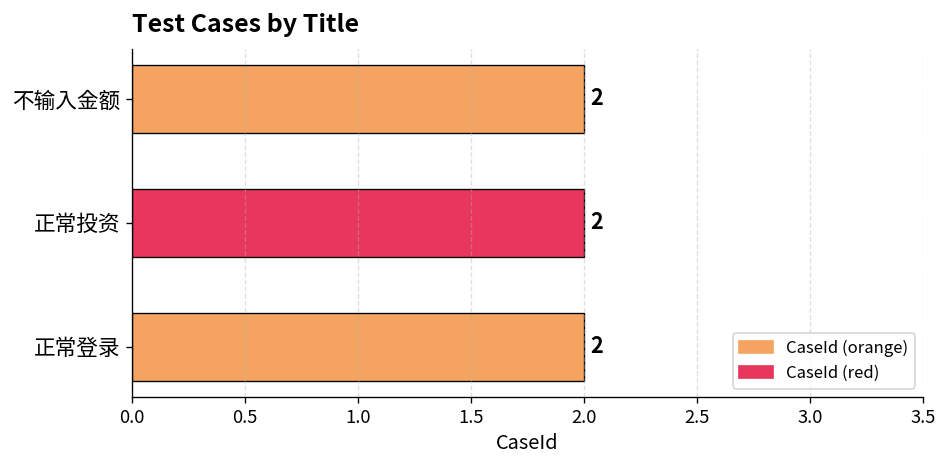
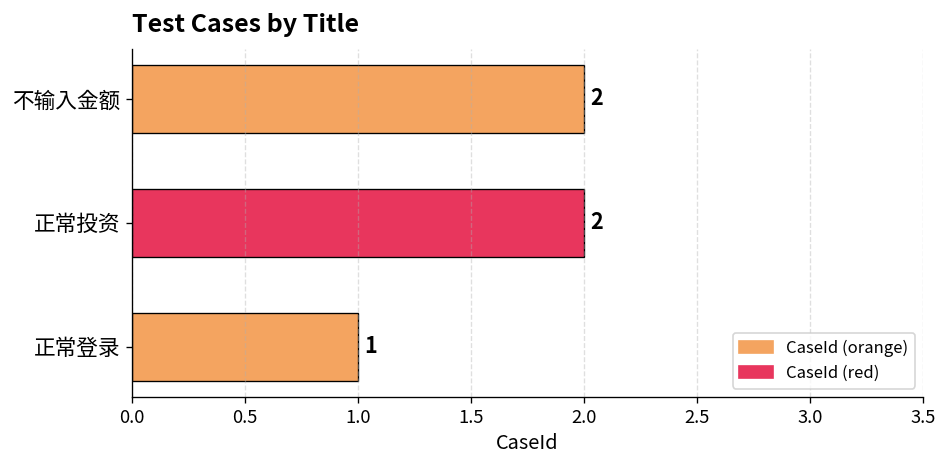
正常登录: 2 -> 1
